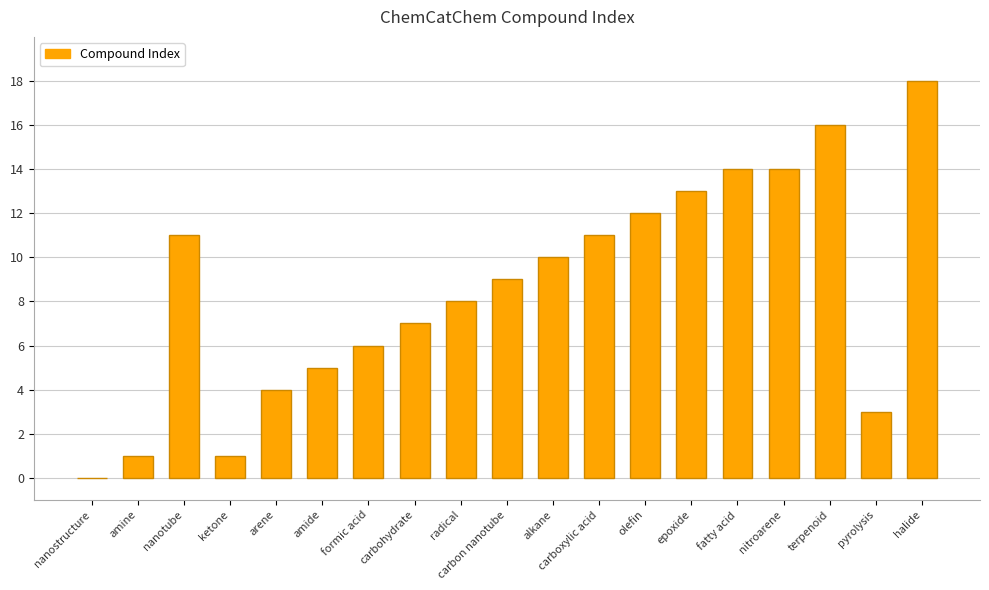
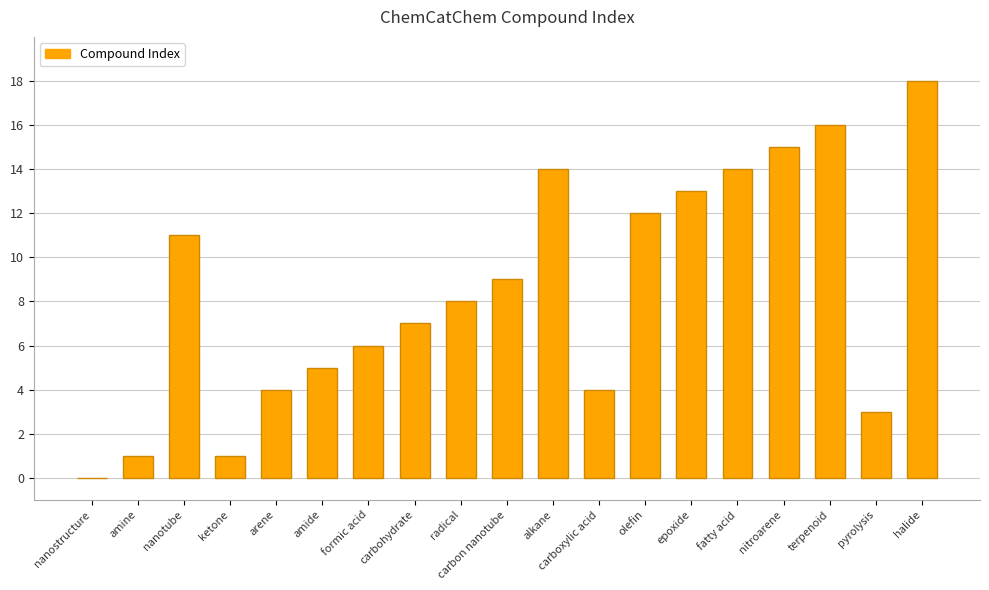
alkane: 10 -> 14
carboxylic acid: 11 -> 4
nitroarene: 14 -> 15
